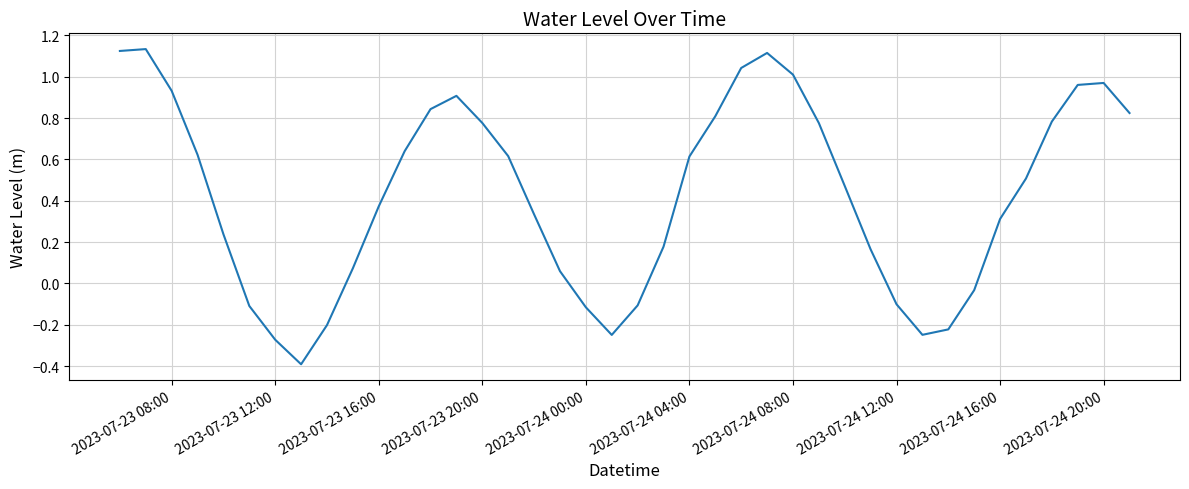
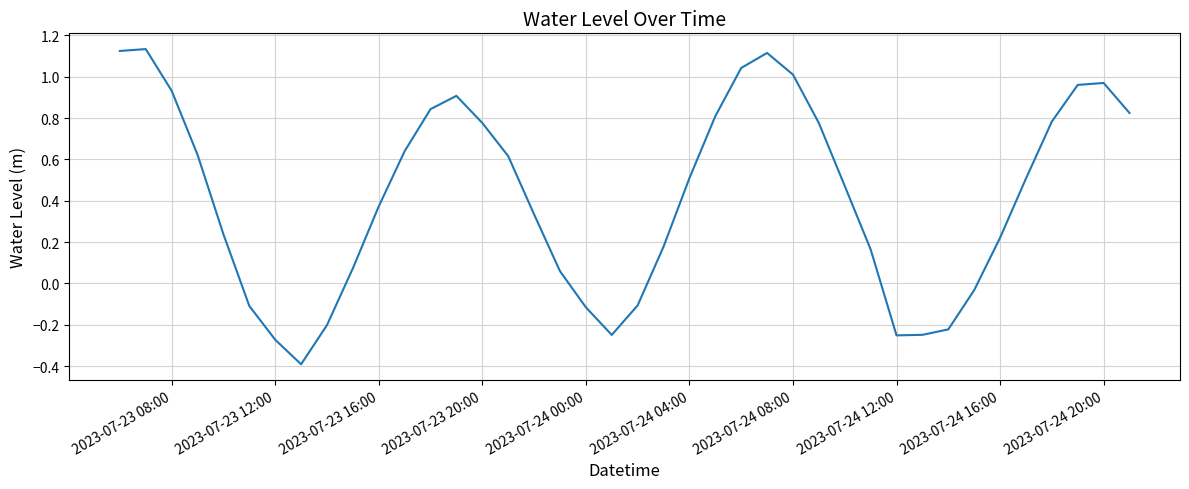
2023-07-24 04:00: 0.61 -> 0.51
2023-07-24 12:00: -0.10 -> -0.25
2023-07-24 16:00: 0.31 -> 0.22
